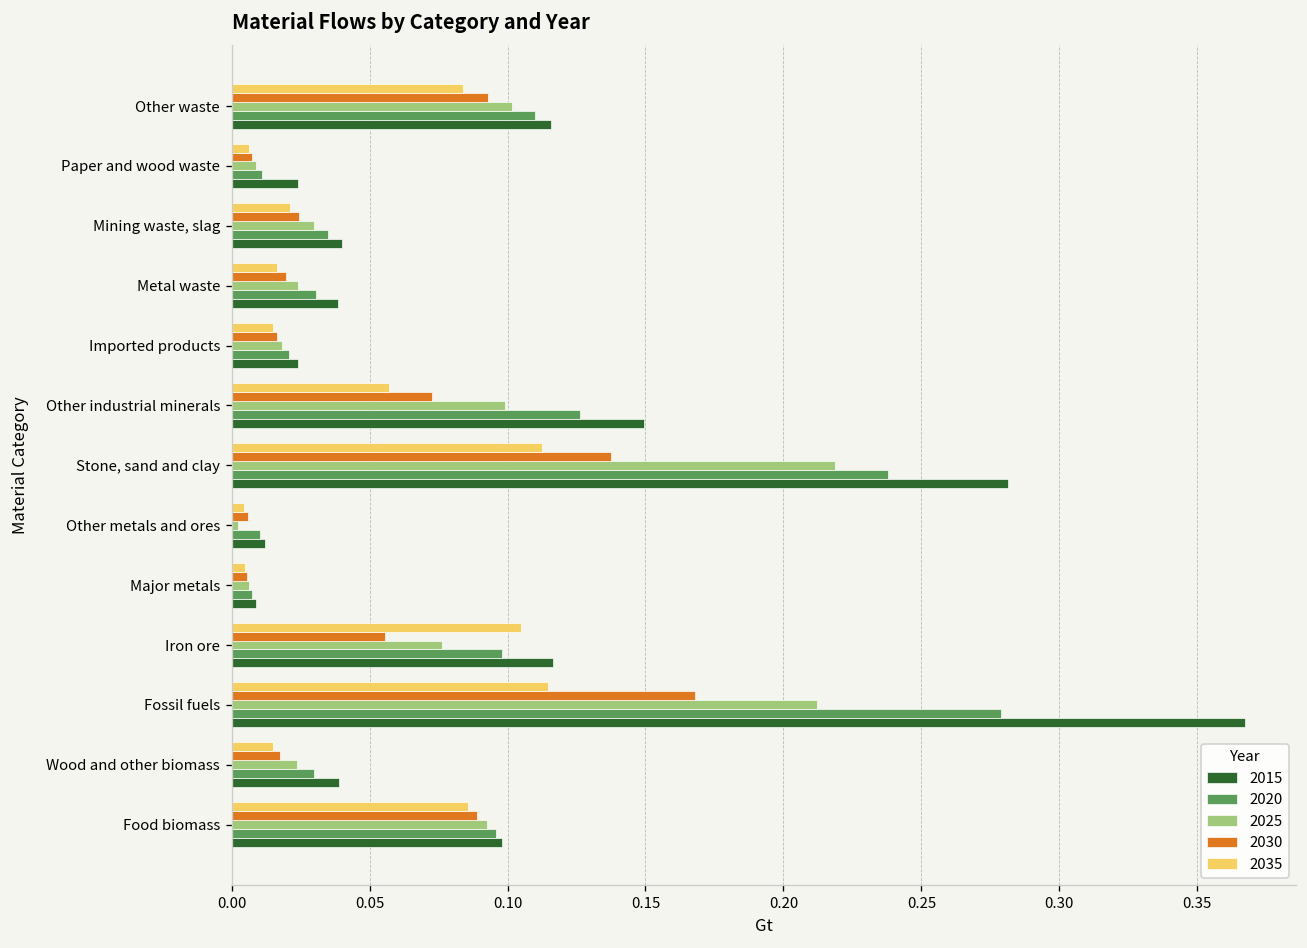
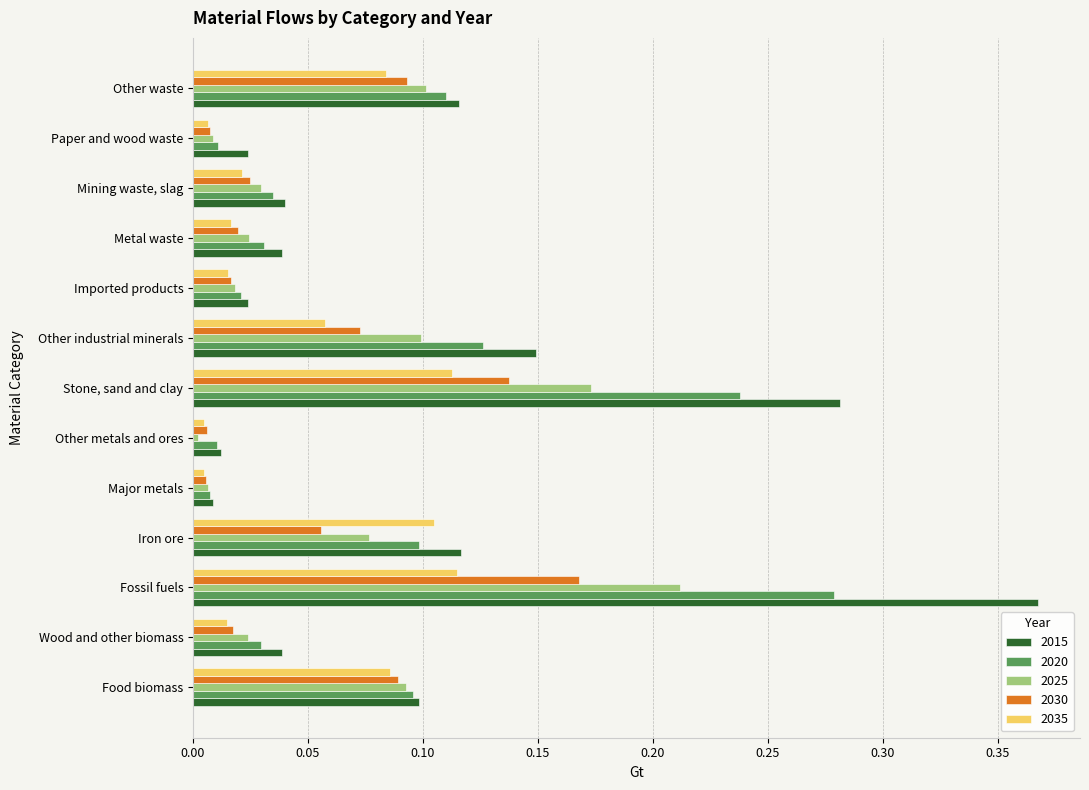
2025, Stone, sand and clay: 0.219 -> 0.173
